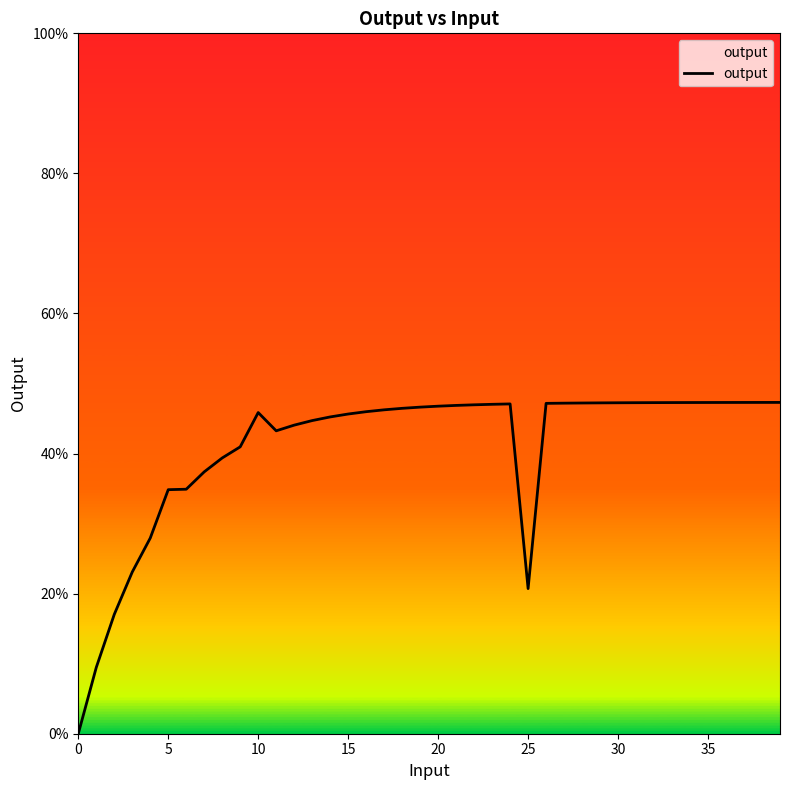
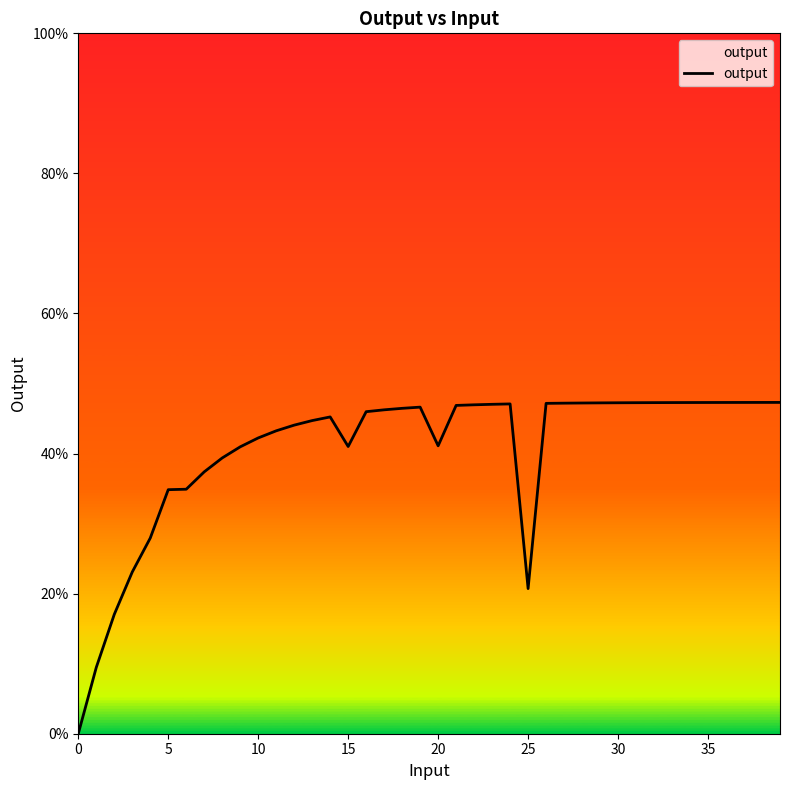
10: 46% -> 42%
15: 46% -> 41%
20: 47% -> 41%
